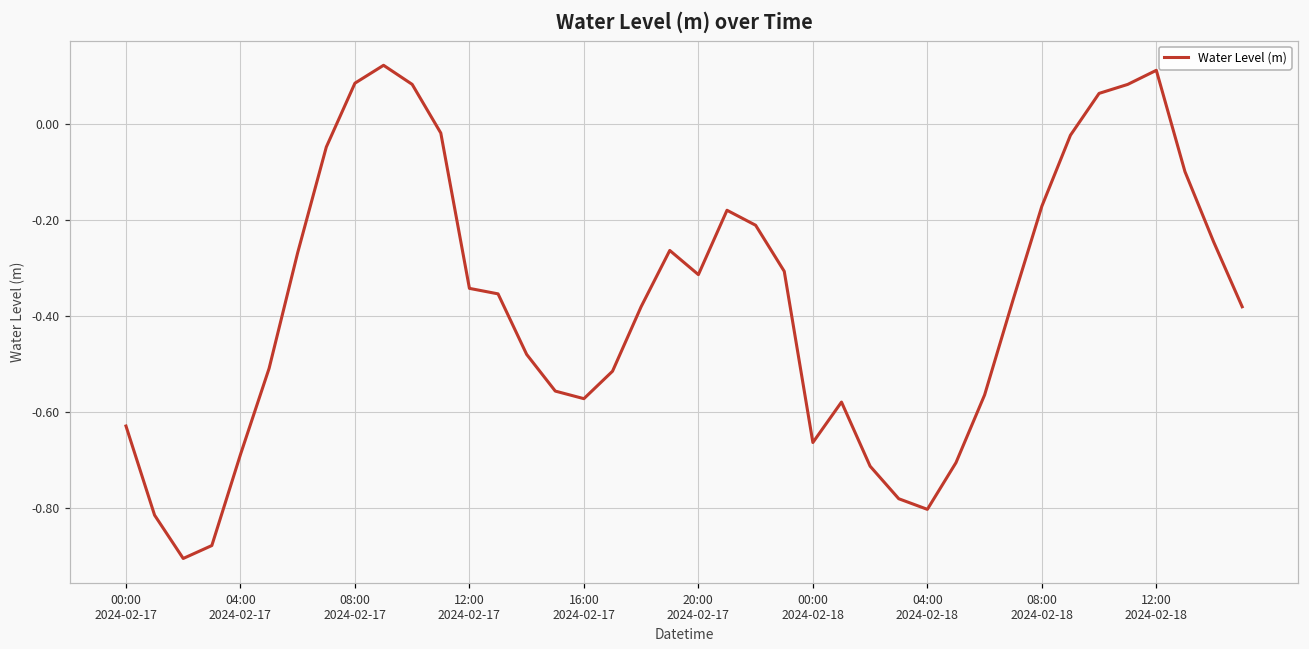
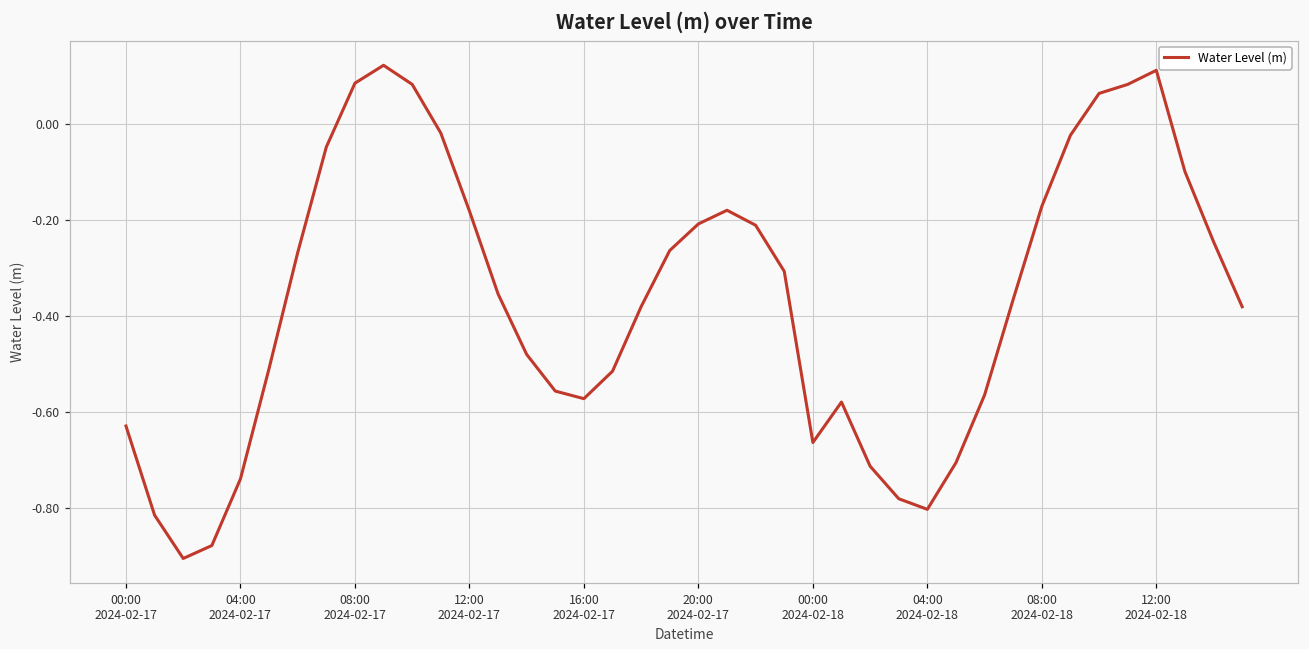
04:00 2024-02-17: -0.69 -> -0.74
12:00 2024-02-17: -0.34 -> -0.18
20:00 2024-02-17: -0.31 -> -0.21
